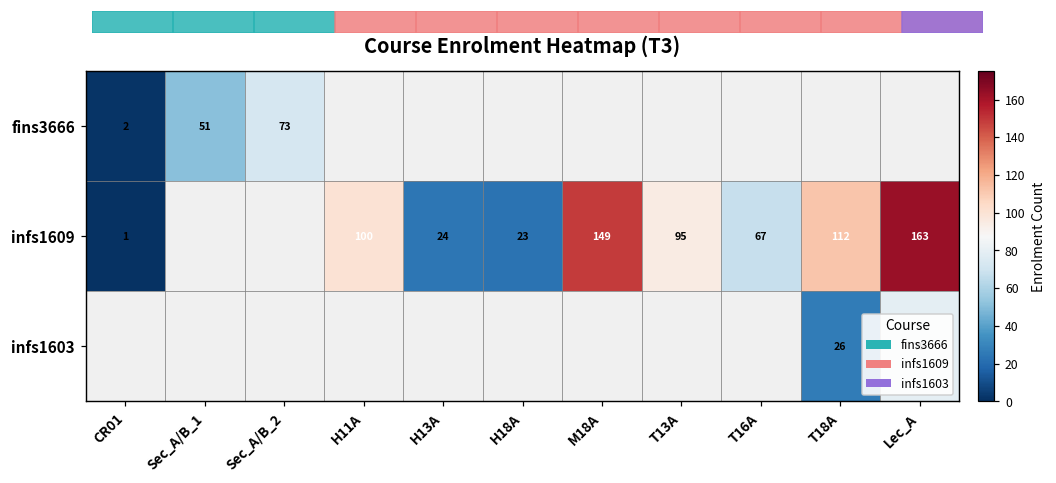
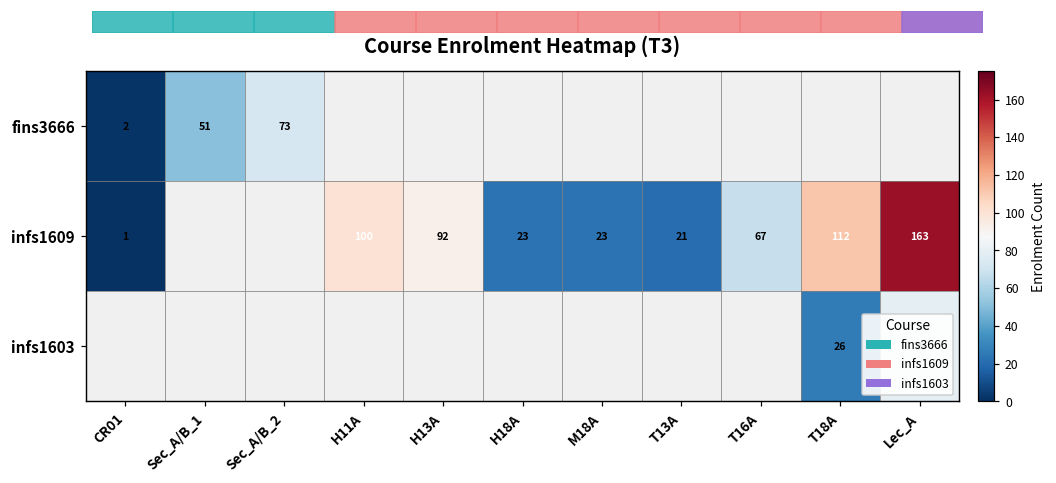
infs1609, H13A: 24 -> 92
infs1609, M18A: 149 -> 23
infs1609, T13A: 95 -> 21
